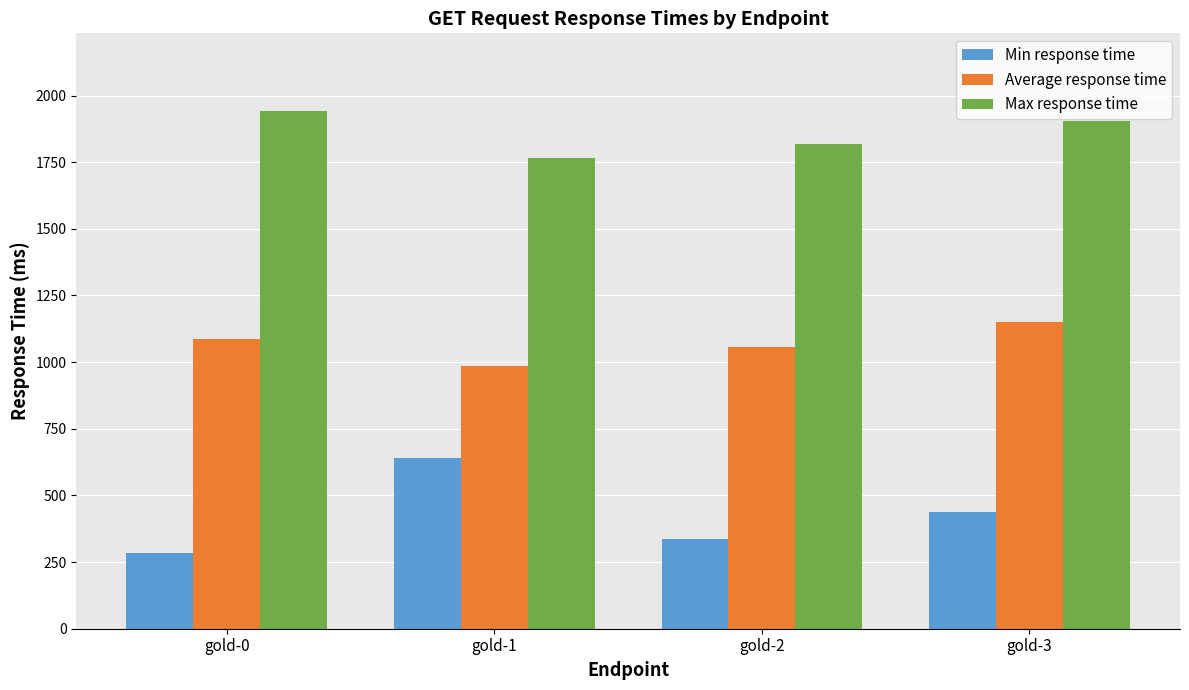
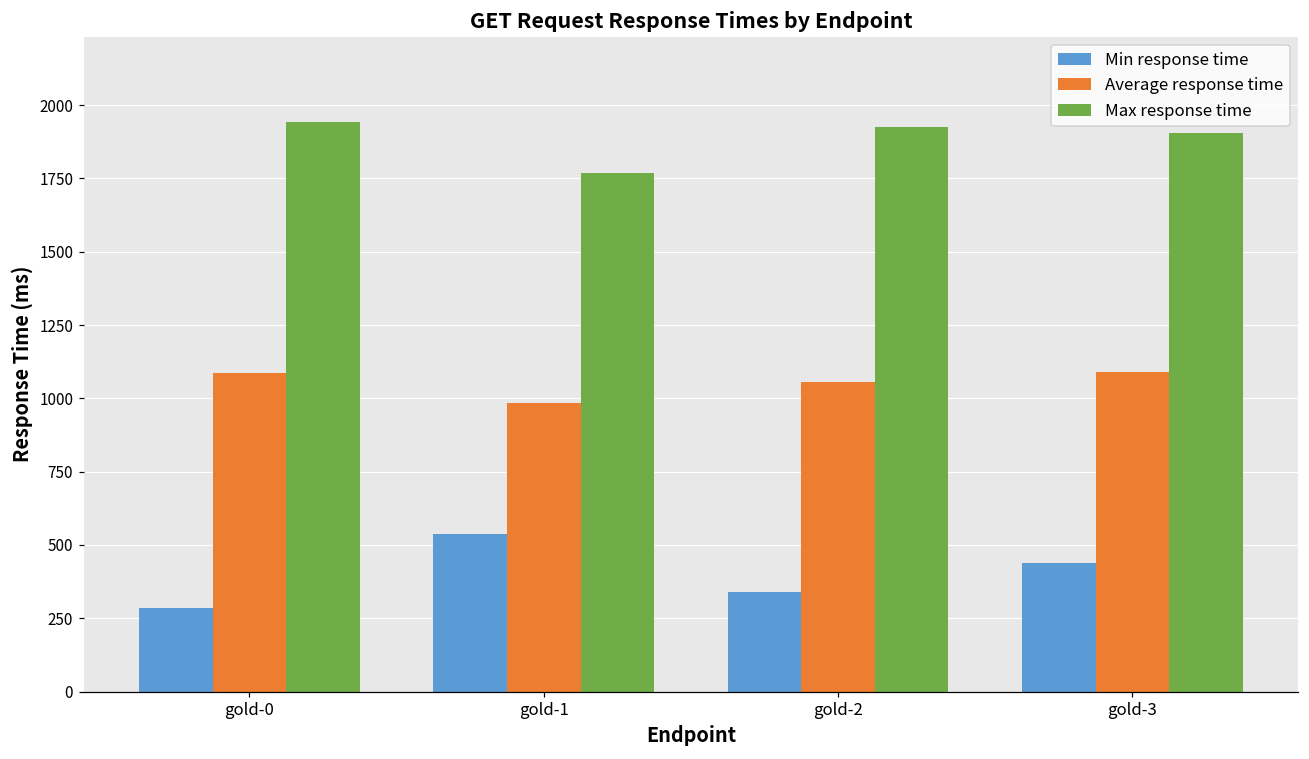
Min response time, gold-1: 640 -> 540
Max response time, gold-2: 1820 -> 1930
Average response time, gold-3: 1150 -> 1090
